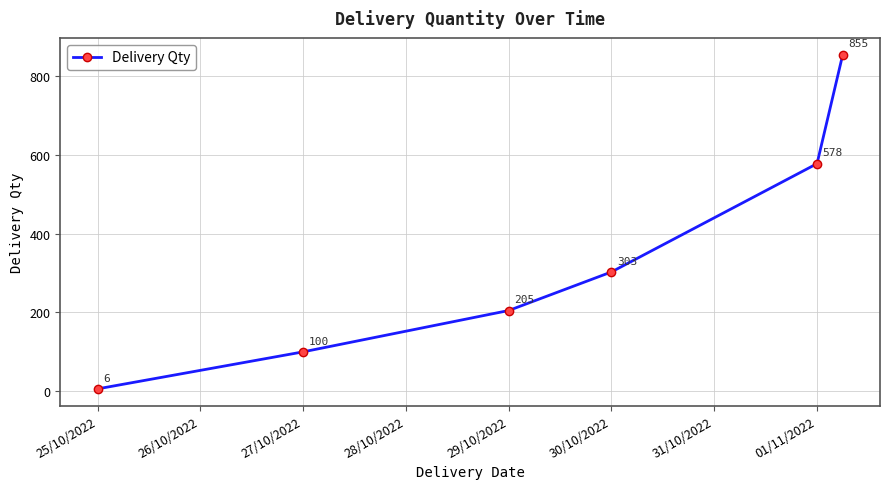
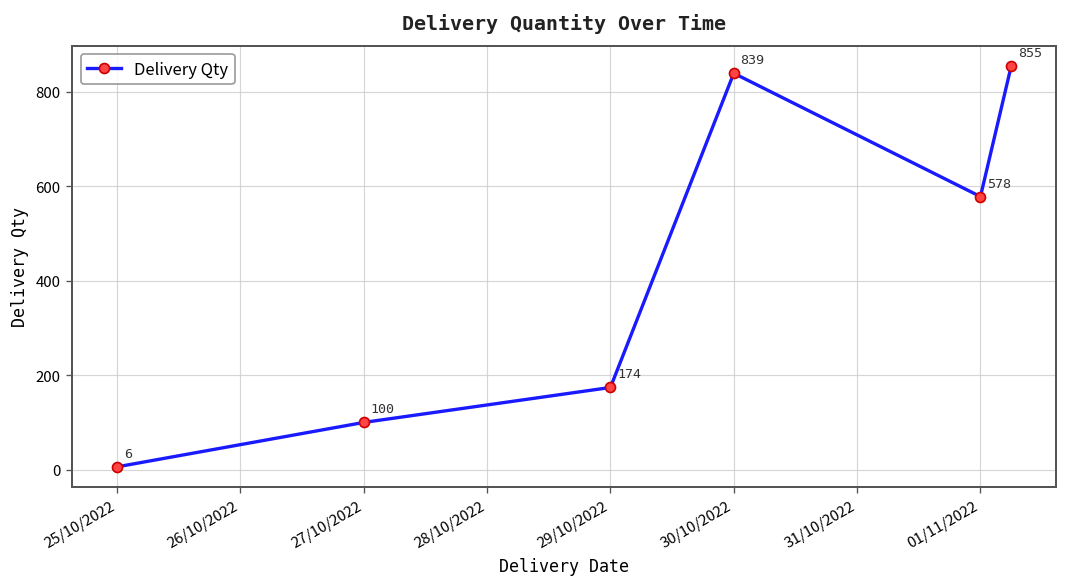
29/10/2022: 205 -> 174
30/10/2022: 303 -> 839
